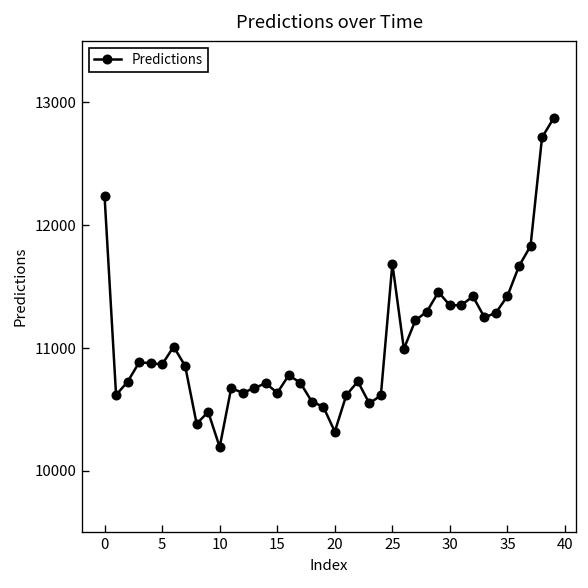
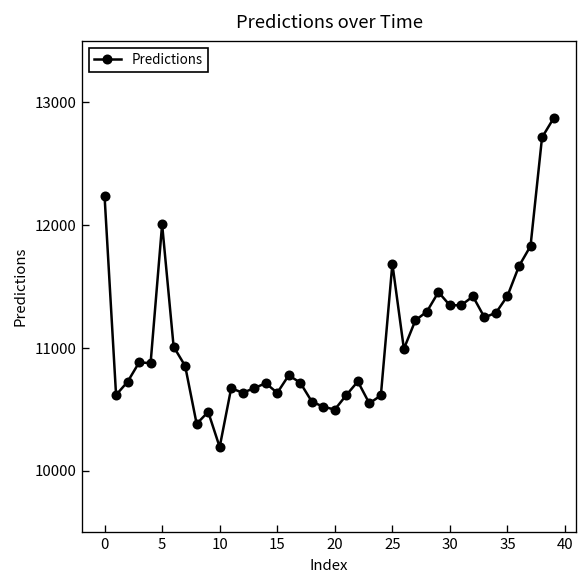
5: 10870 -> 12010
20: 10320 -> 10500
